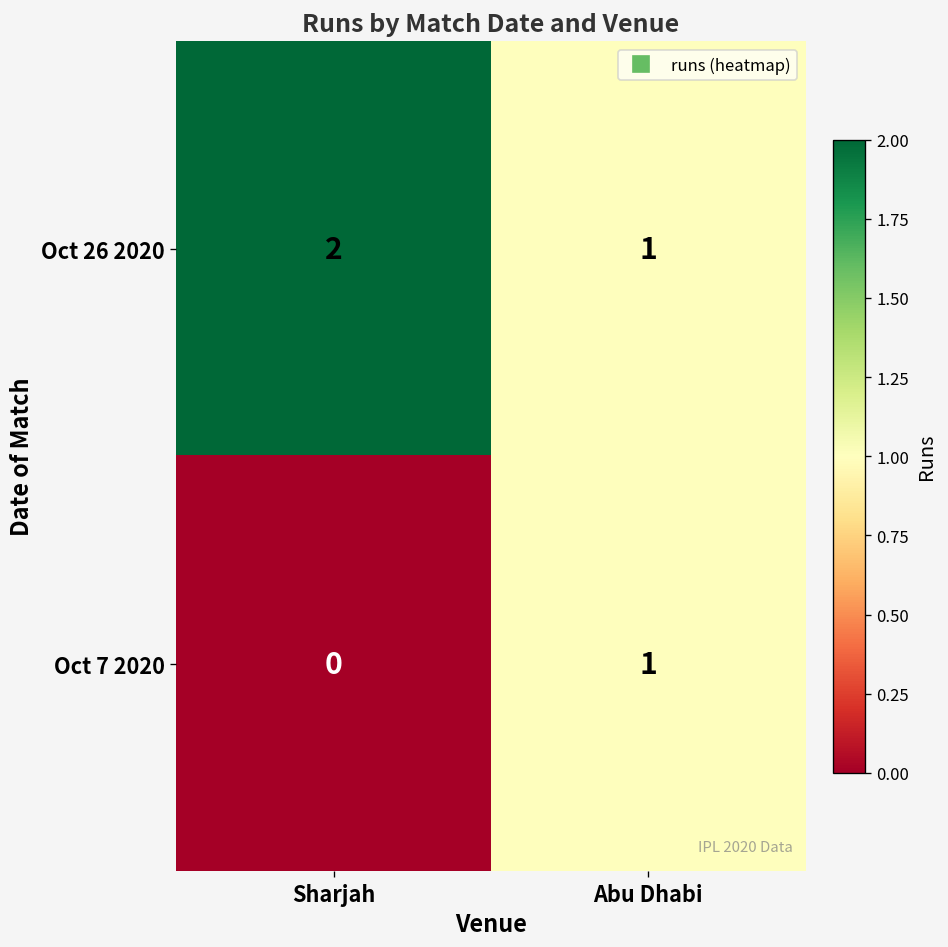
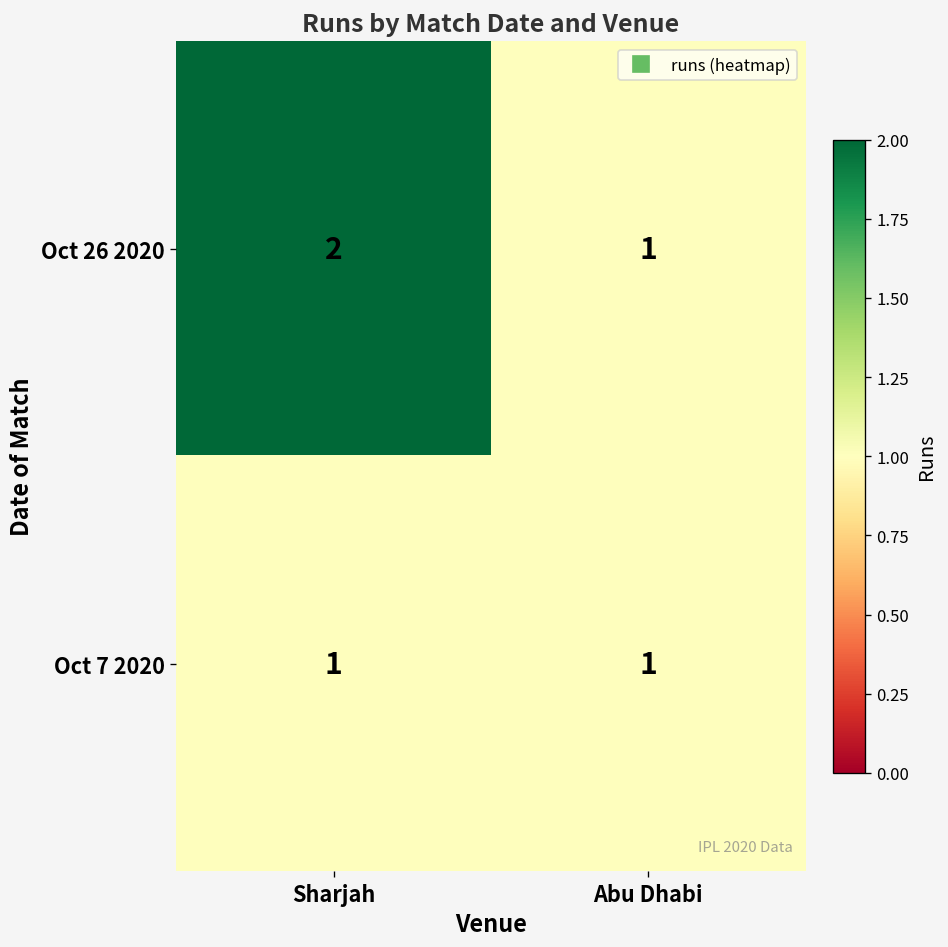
Oct 7 2020, Sharjah: 0 -> 1
